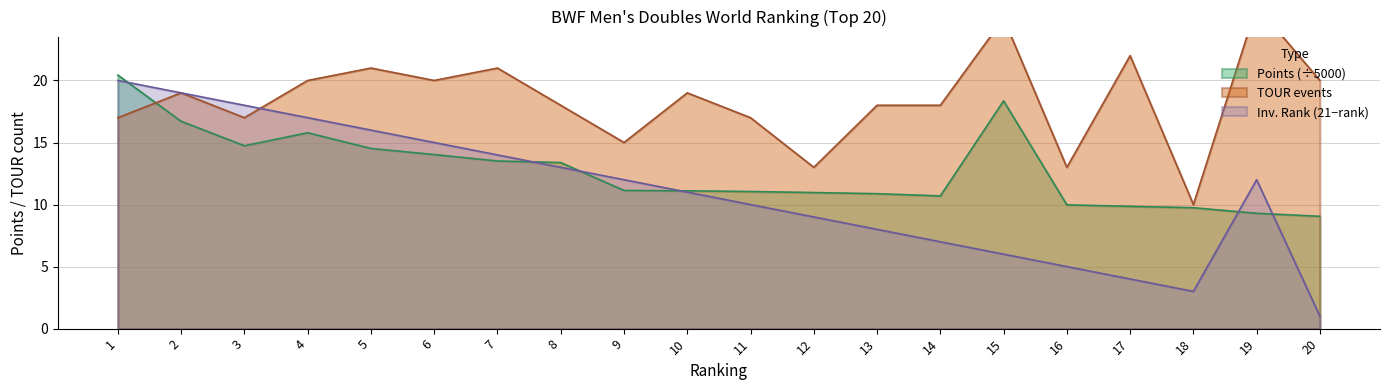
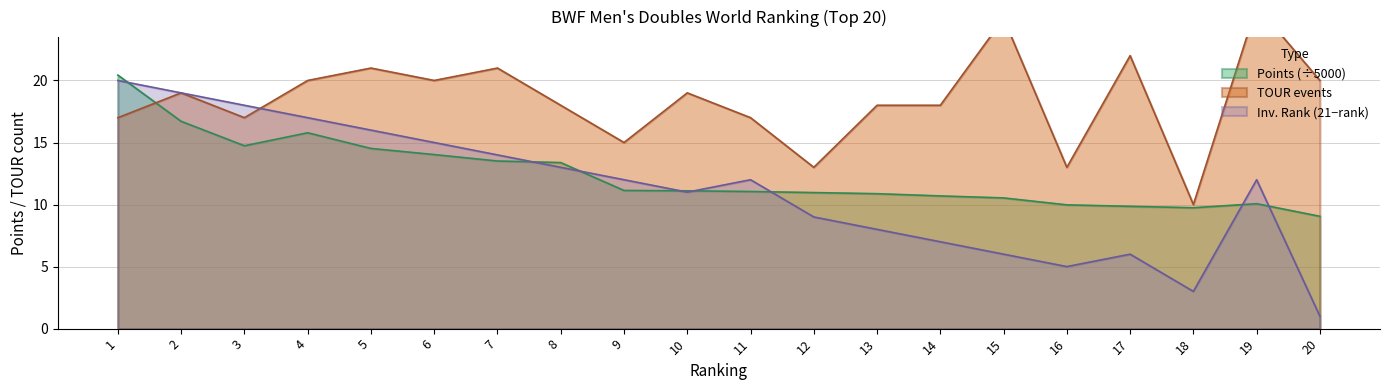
Inv. Rank (21−rank), 11: 10.0 -> 12.0
Points (÷5000), 15: 18.4 -> 10.5
Inv. Rank (21−rank), 17: 4.0 -> 6.0
Points (÷5000), 19: 9.3 -> 10.1
